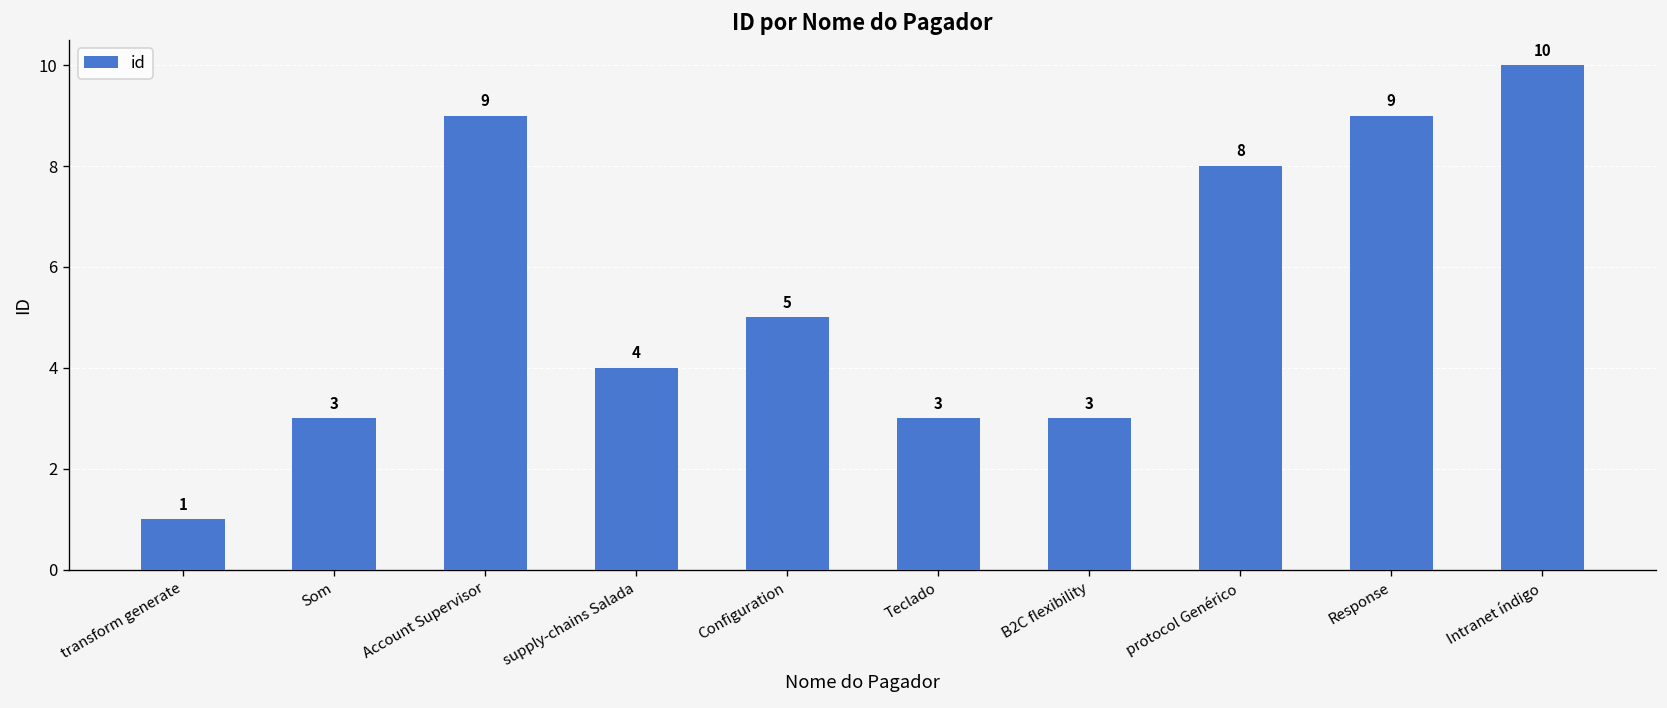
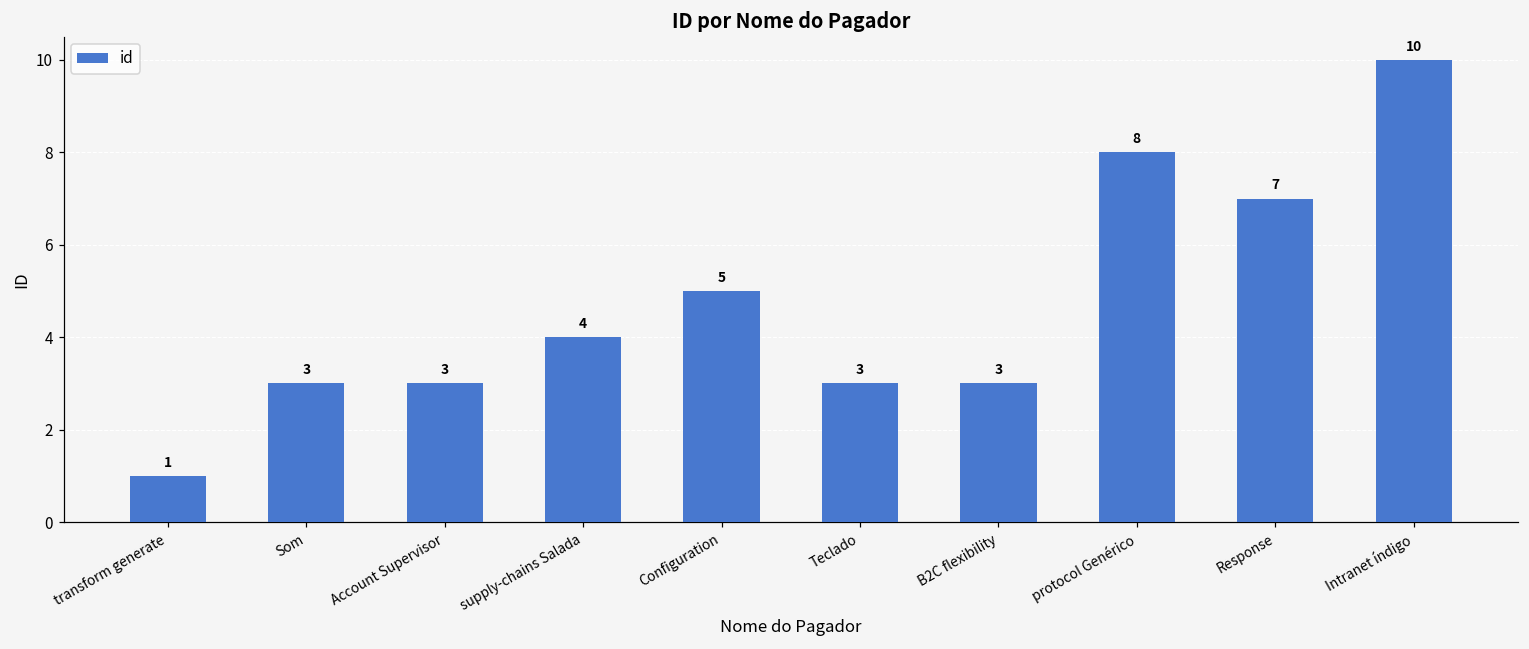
Account Supervisor: 9 -> 3
Response: 9 -> 7
